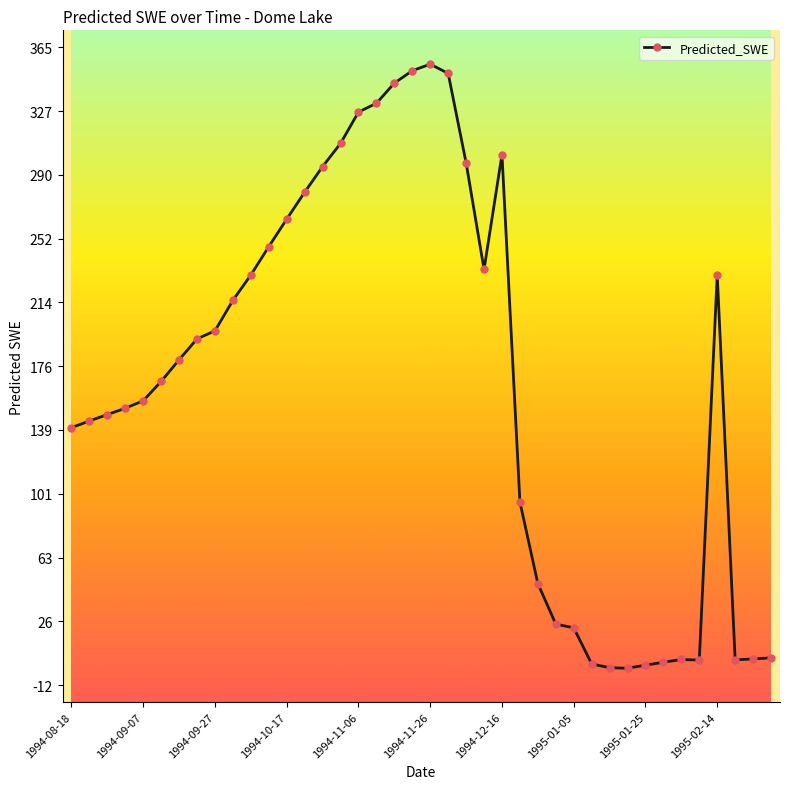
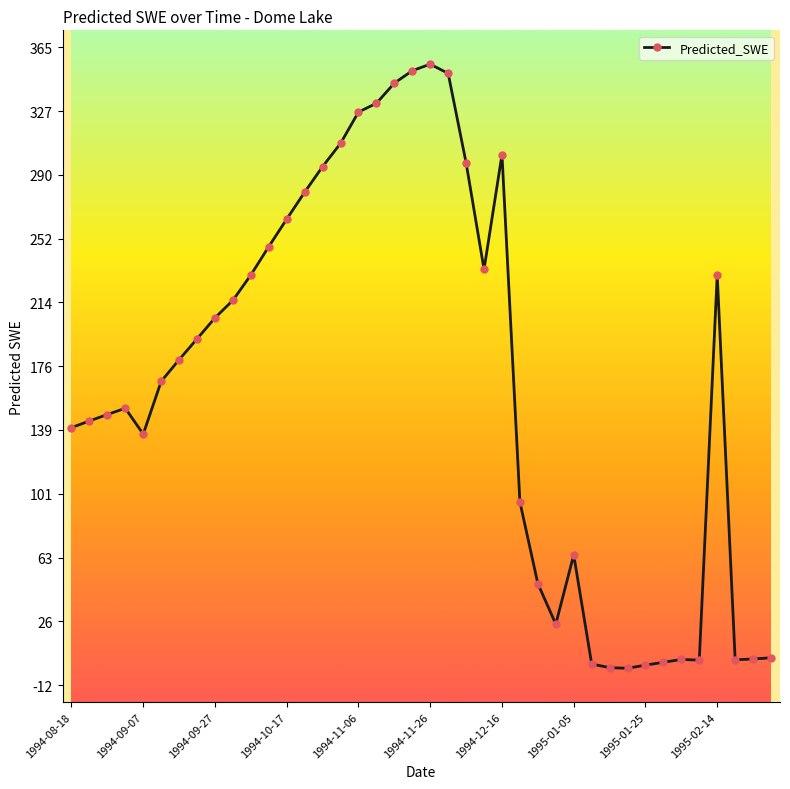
1994-09-07: 156 -> 136
1994-09-27: 197 -> 205
1995-01-05: 22 -> 65
